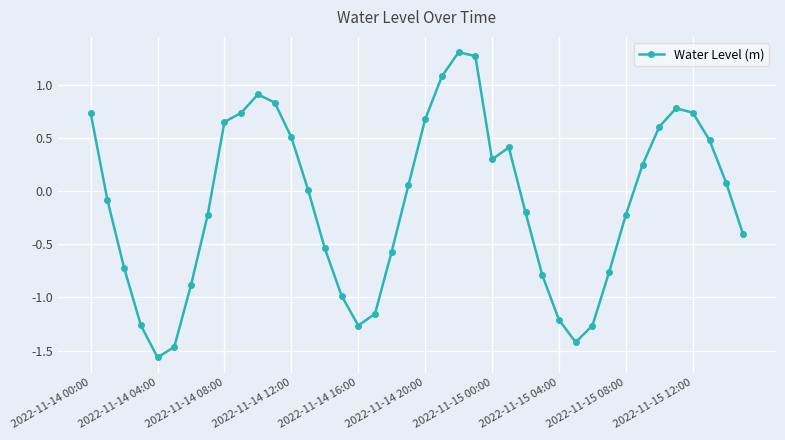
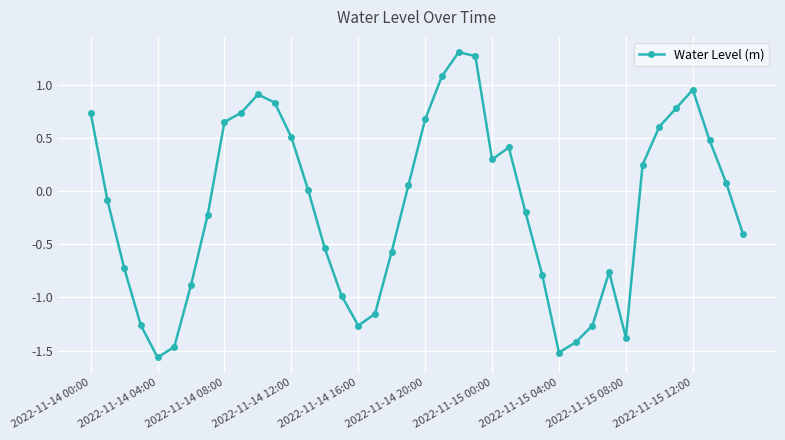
2022-11-15 04:00: -1.21 -> -1.52
2022-11-15 08:00: -0.22 -> -1.38
2022-11-15 12:00: 0.74 -> 0.95
